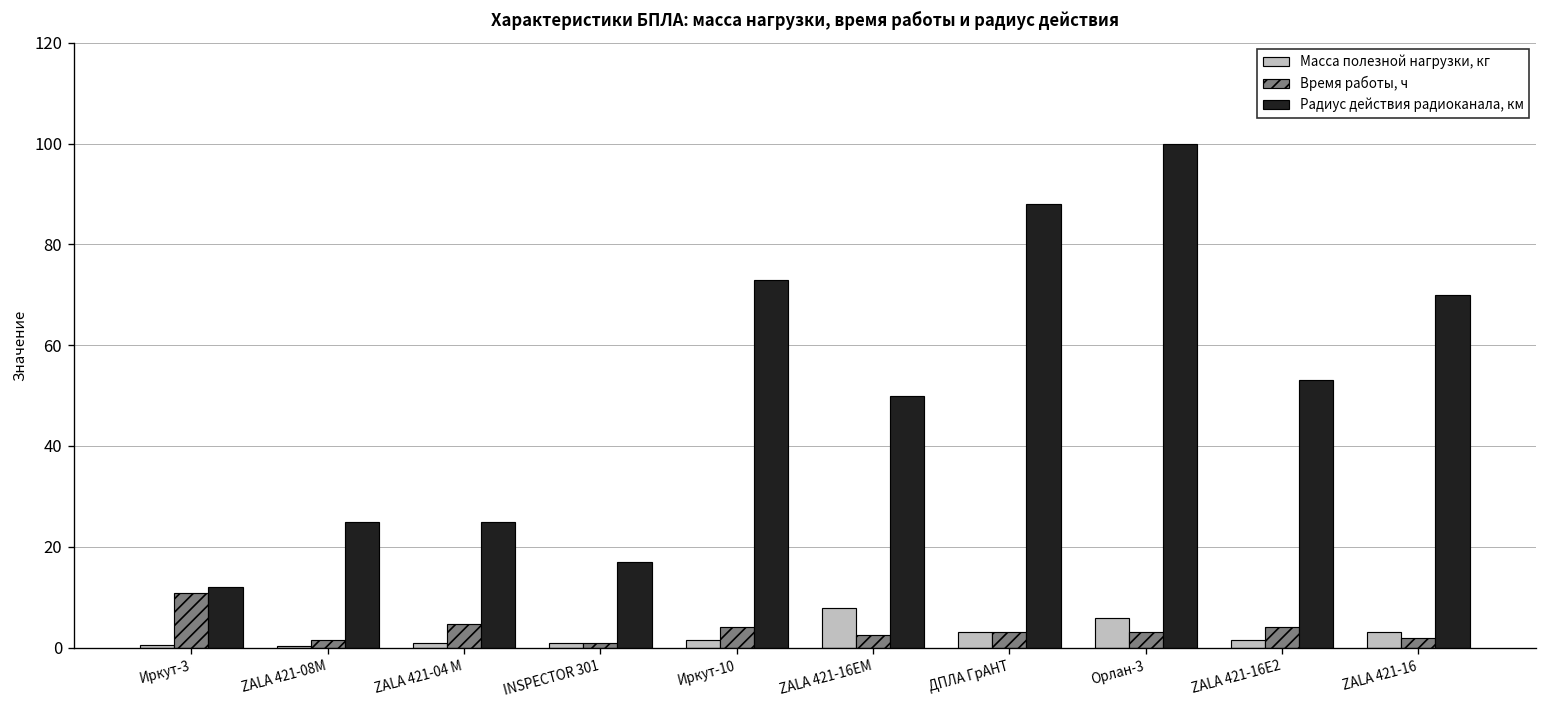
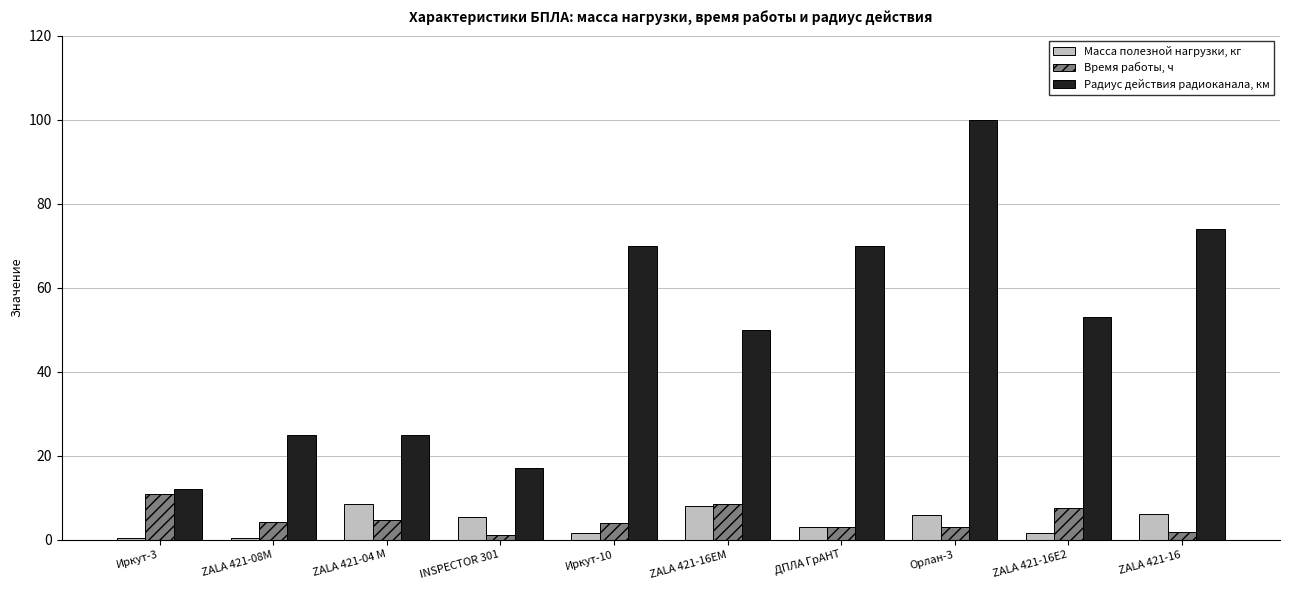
Время работы, ч, ZALA 421-08М: 1 -> 4
Масса полезной нагрузки, кг, ZALA 421-04 M: 1 -> 8
Масса полезной нагрузки, кг, INSPECTOR 301: 1 -> 5
Радиус действия радиоканала, км, Иркут-10: 73 -> 70
Время работы, ч, ZALA 421-16ЕМ: 3 -> 8
Радиус действия радиоканала, км, ДПЛА ГрАНТ: 88 -> 70
Время работы, ч, ZALA 421-16E2: 4 -> 8
Масса полезной нагрузки, кг, ZALA 421-16: 3 -> 6
Радиус действия радиоканала, км, ZALA 421-16: 70 -> 74
